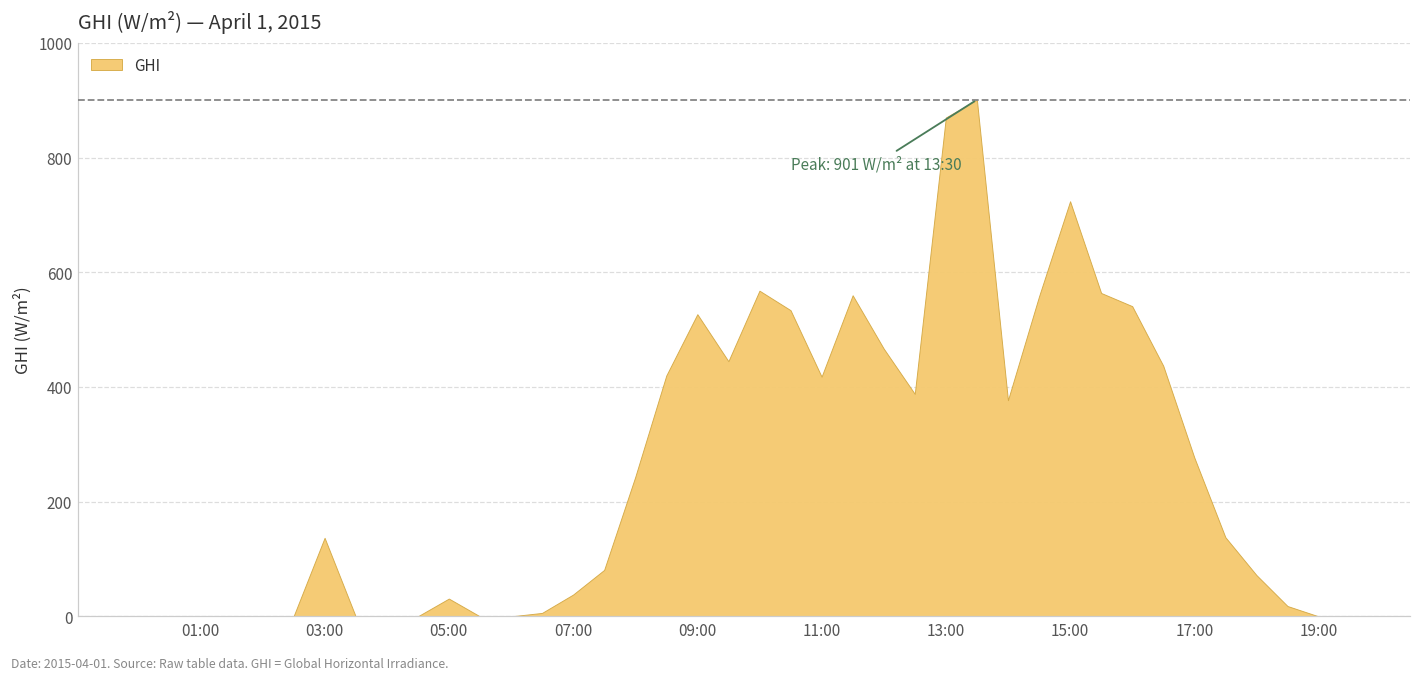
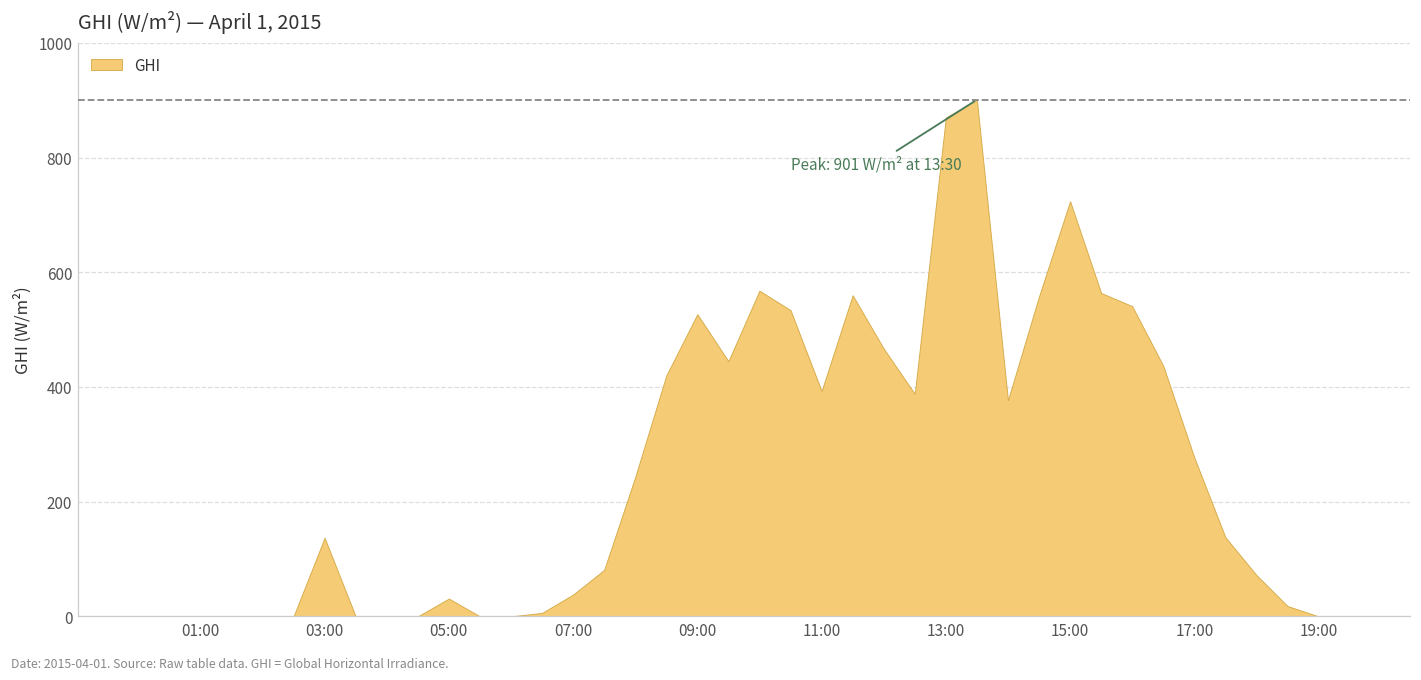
11:00: 420 -> 390
